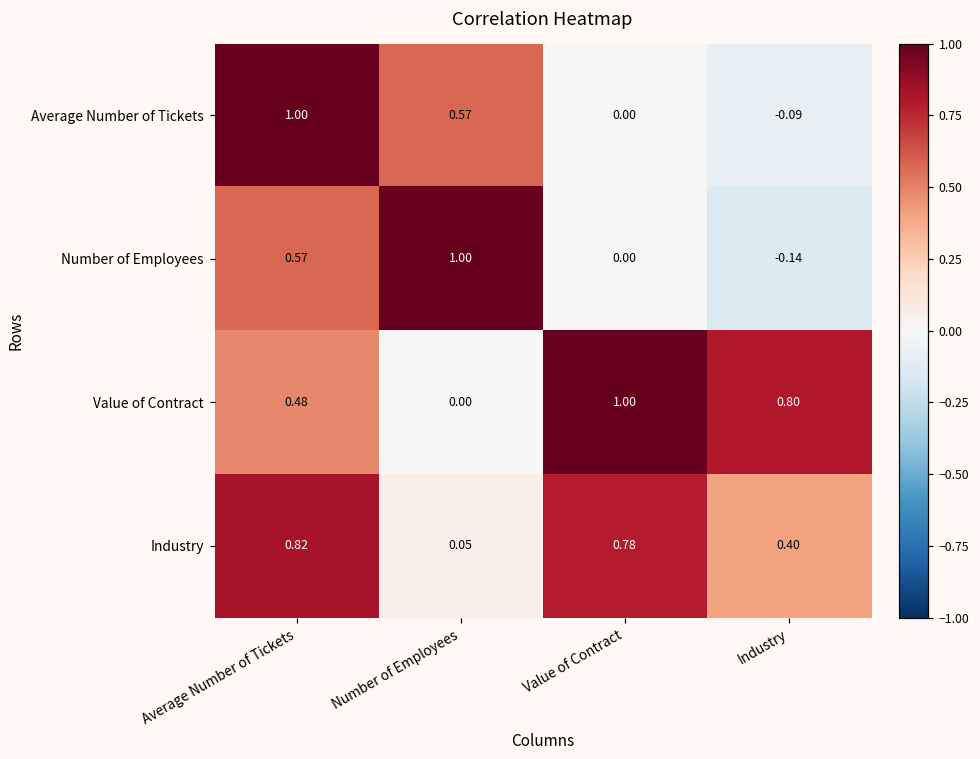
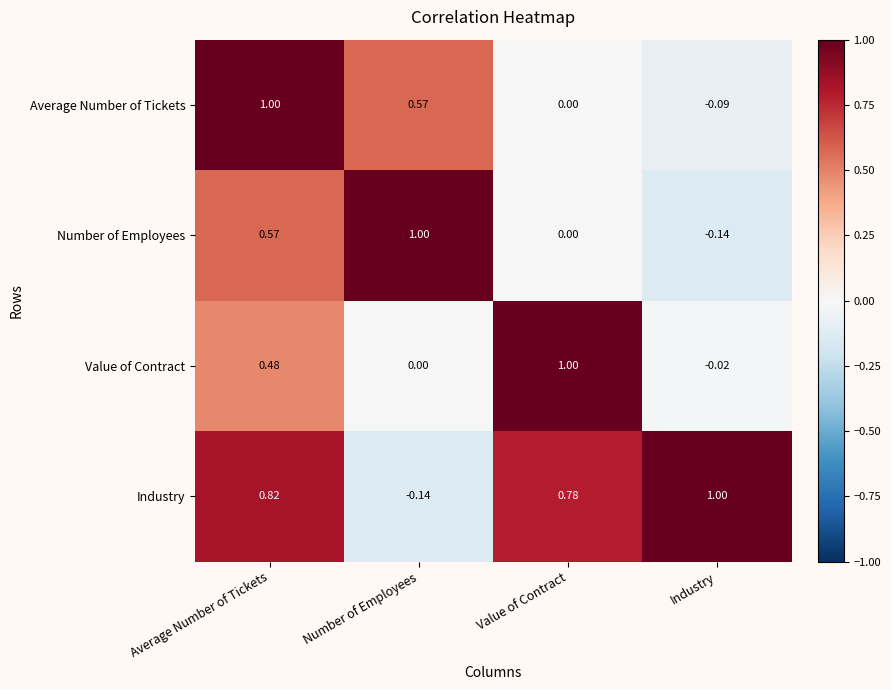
Value of Contract, Industry: 0.80 -> -0.02
Industry, Number of Employees: 0.05 -> -0.14
Industry, Industry: 0.40 -> 1.00
